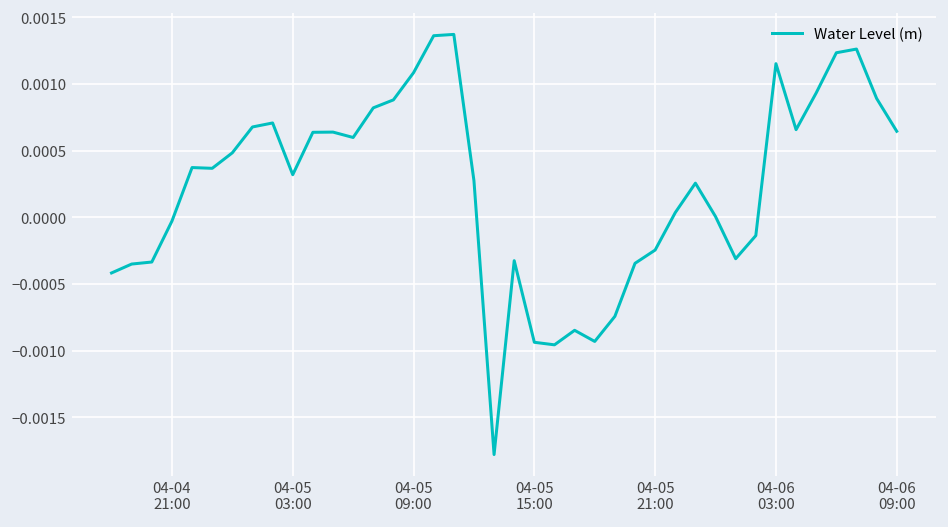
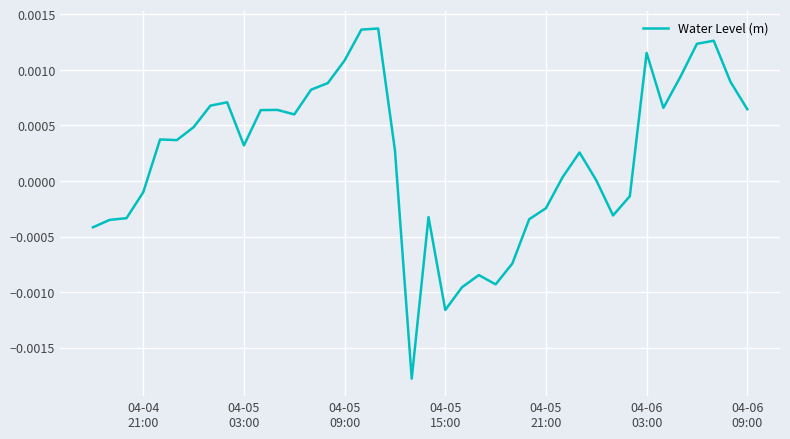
04-04 21:00: -0.00003 -> -0.00010
04-05 15:00: -0.00094 -> -0.00116
